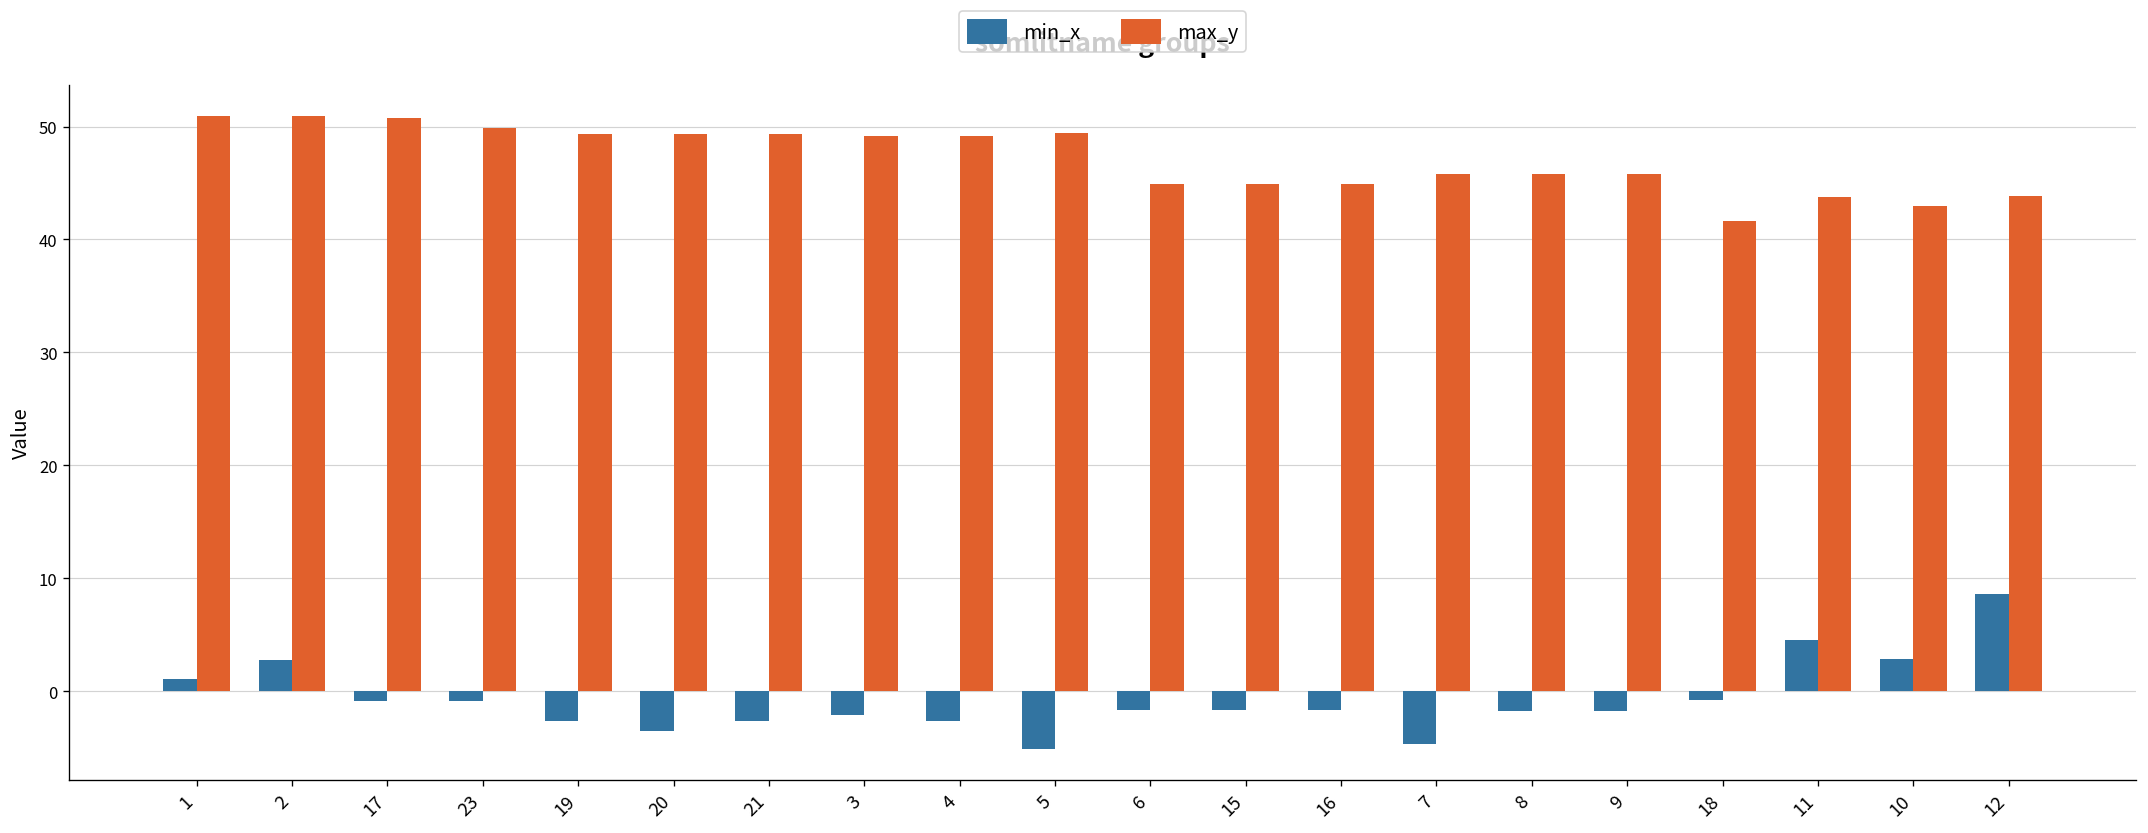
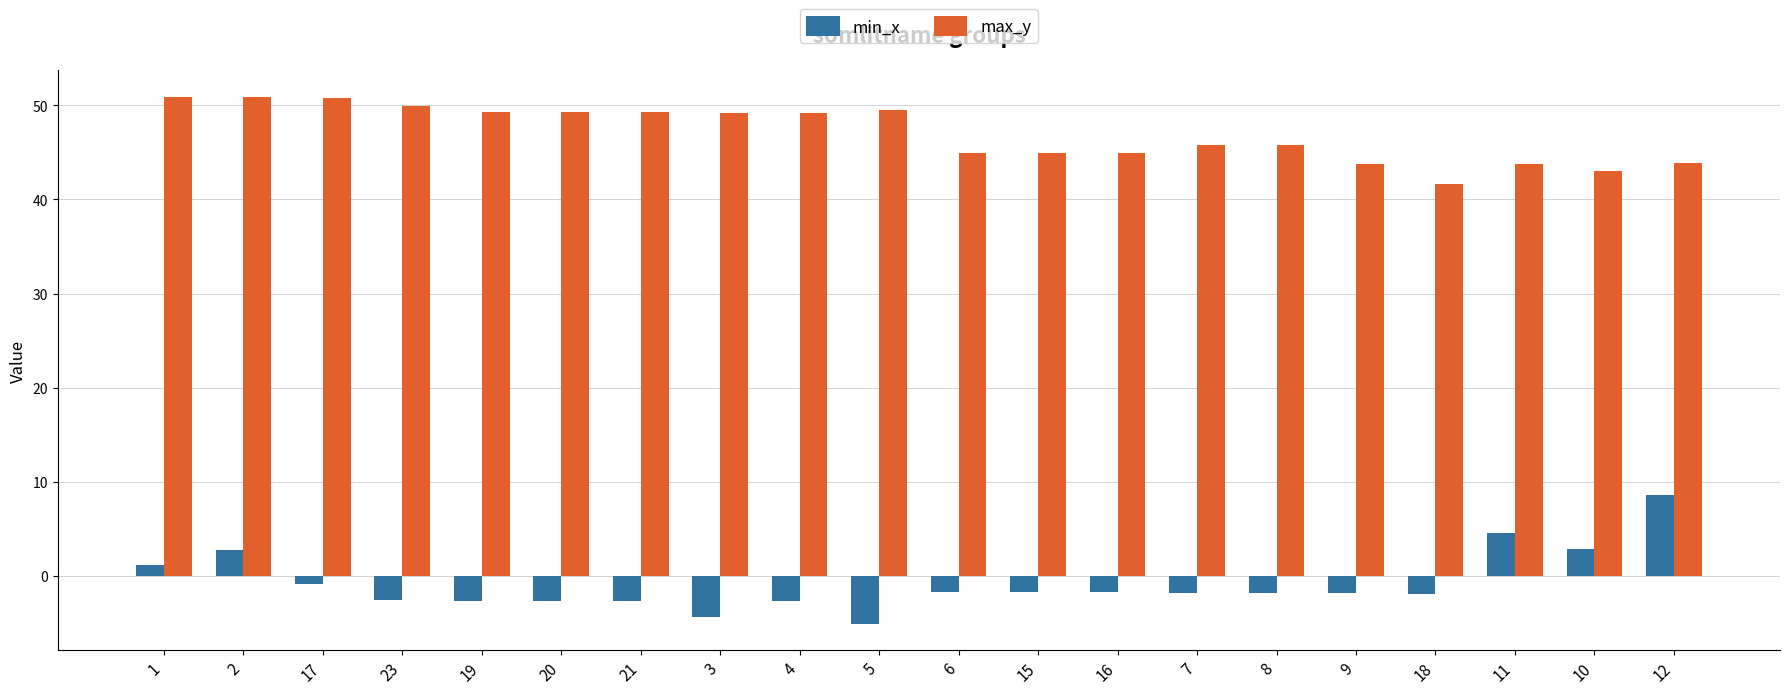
min_x, 23: -1 -> -3
min_x, 20: -4 -> -3
min_x, 3: -2 -> -4
min_x, 7: -5 -> -2
max_y, 9: 46 -> 44
min_x, 18: -1 -> -2
